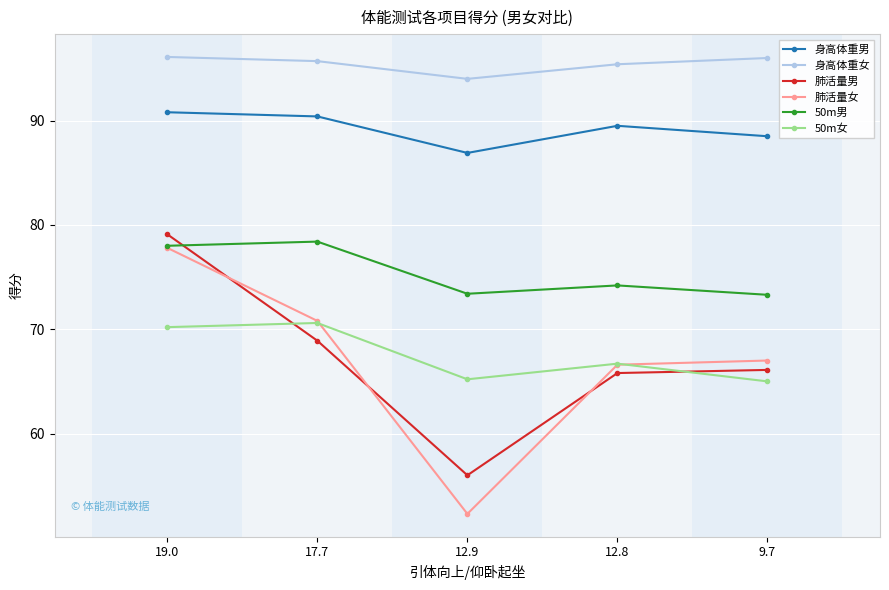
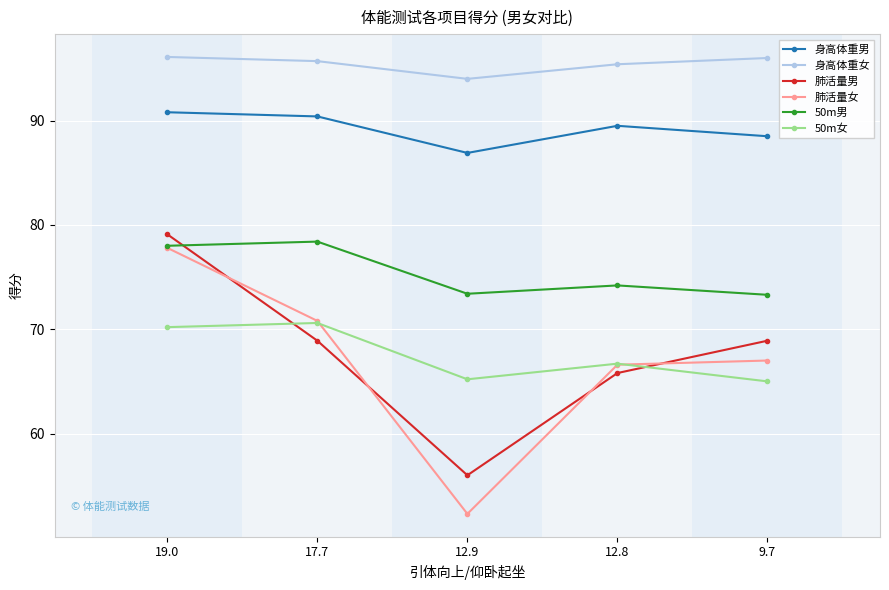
肺活量男, 9.7: 66.1 -> 68.9
